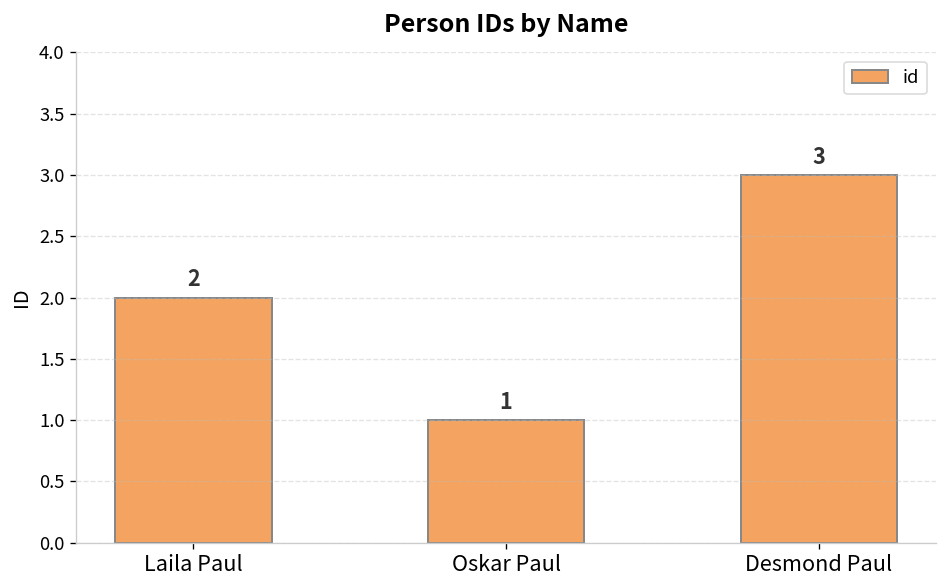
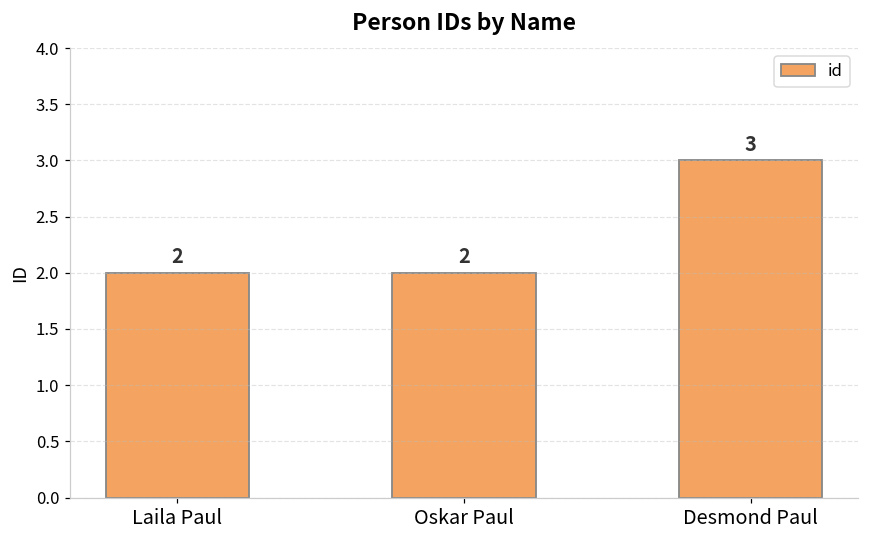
Oskar Paul: 1 -> 2
